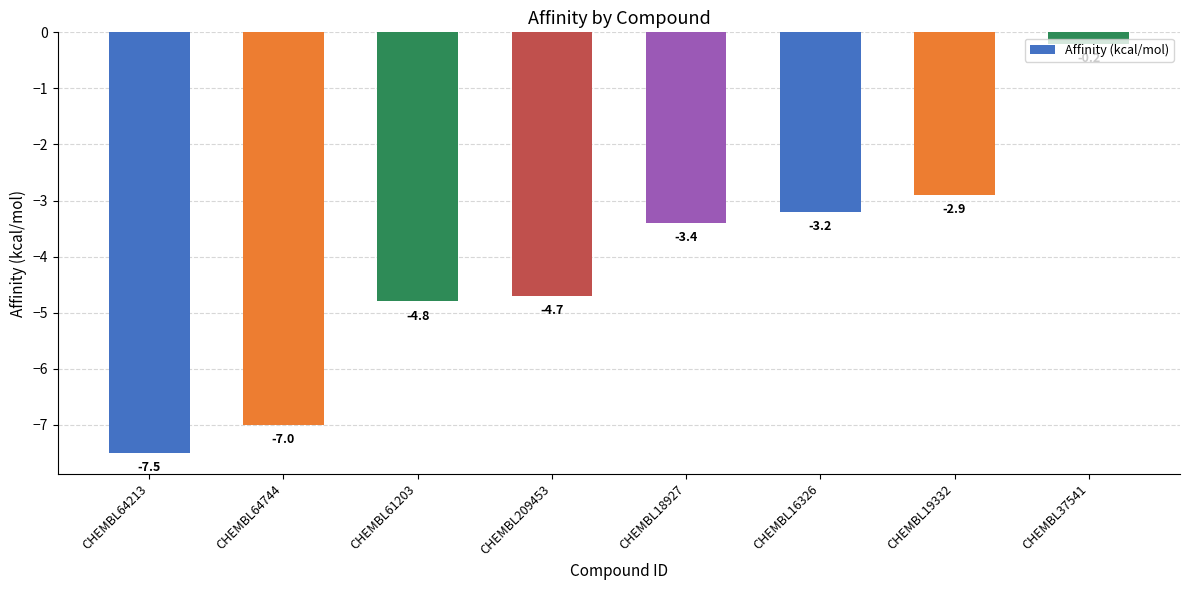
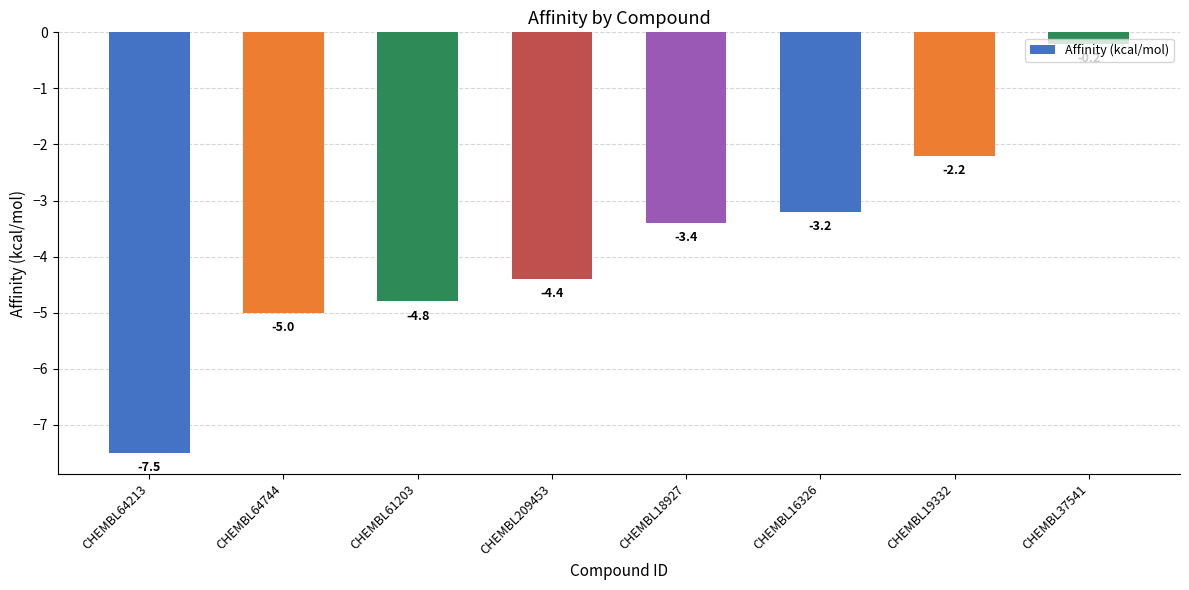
CHEMBL64744: -7.0 -> -5.0
CHEMBL209453: -4.7 -> -4.4
CHEMBL19332: -2.9 -> -2.2
